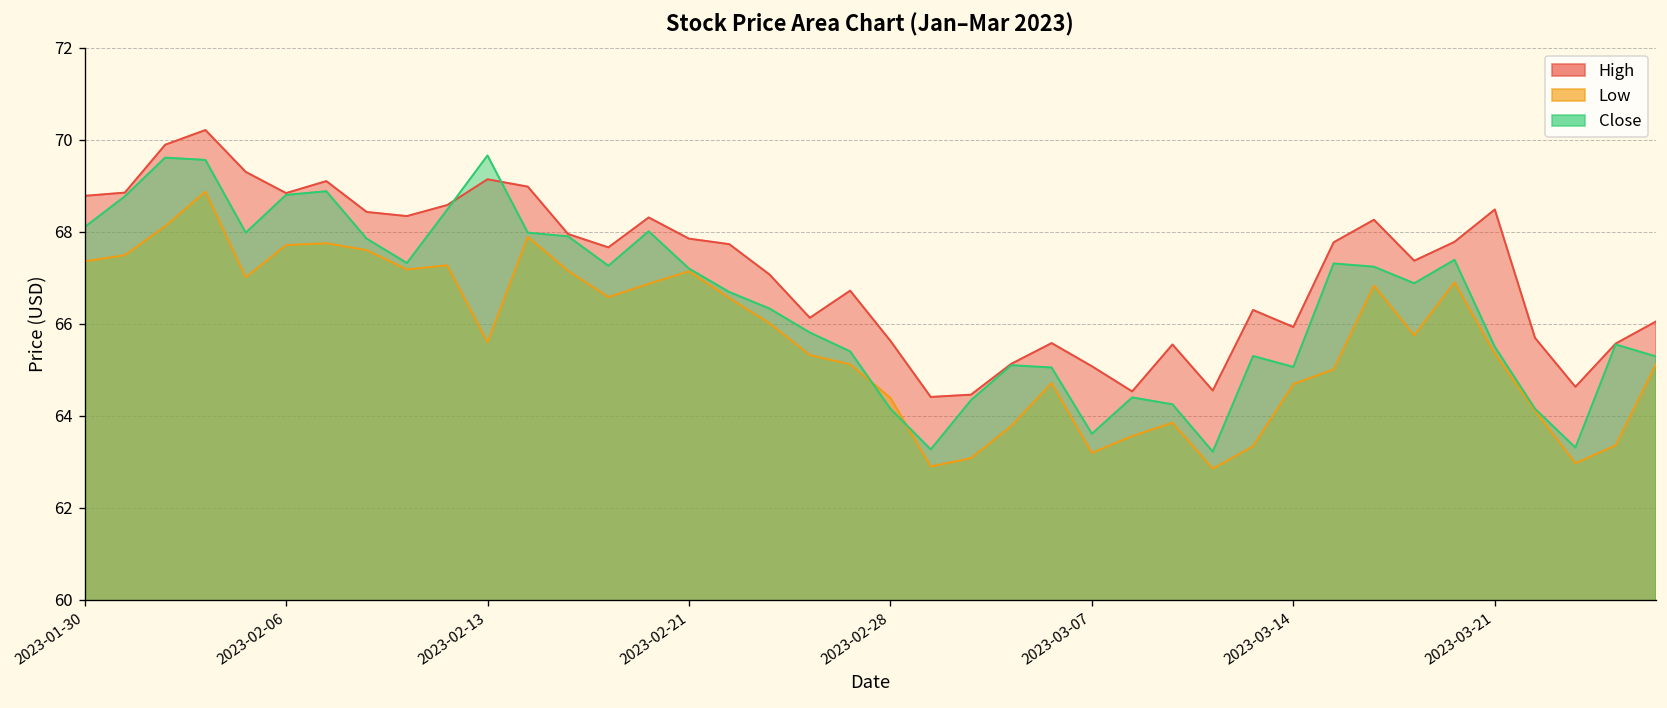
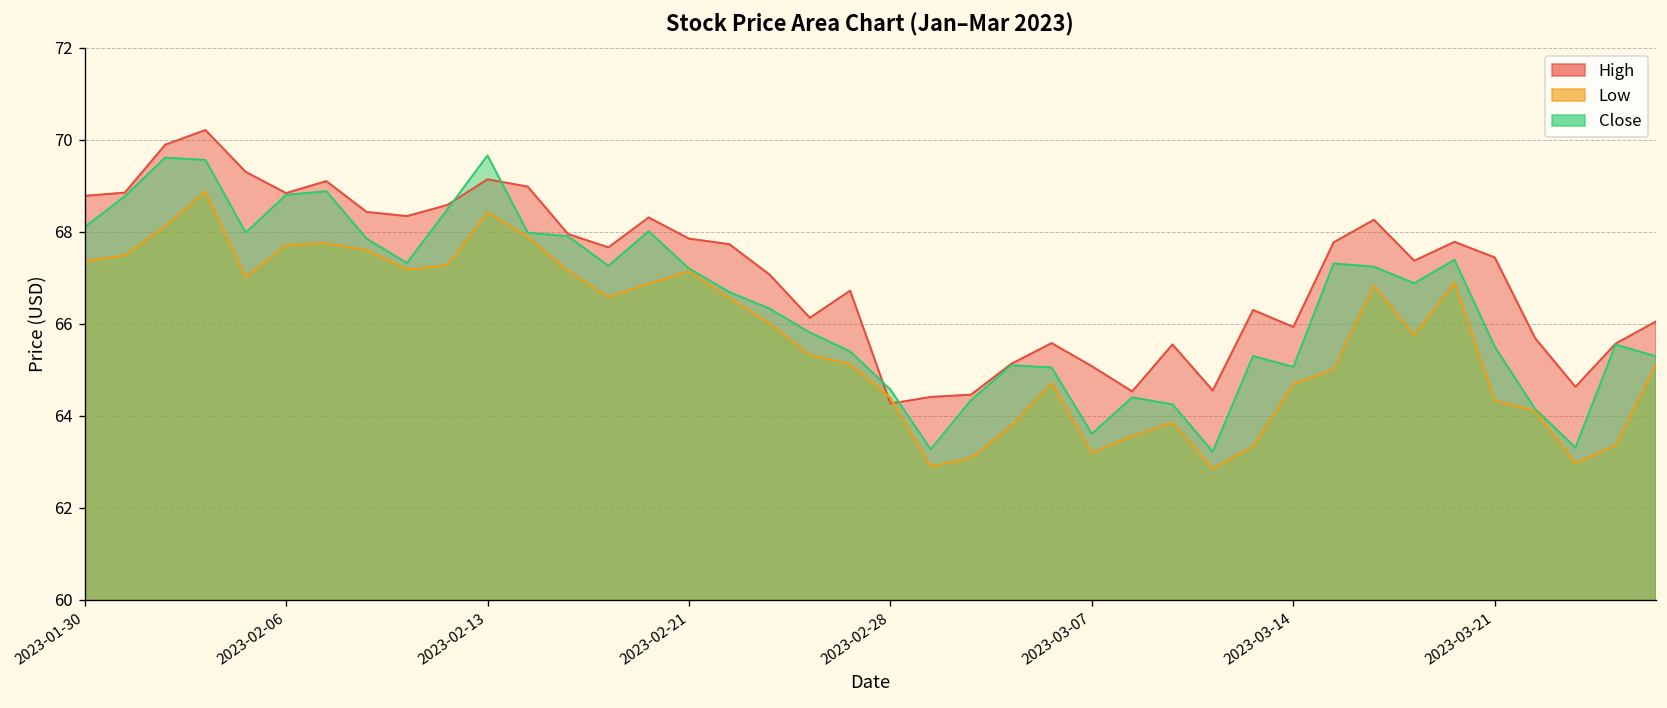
Low, 2023-02-13: 65.6 -> 68.4
High, 2023-02-28: 65.6 -> 64.3
Close, 2023-02-28: 64.2 -> 64.6
High, 2023-03-21: 68.5 -> 67.4
Low, 2023-03-21: 65.4 -> 64.3
